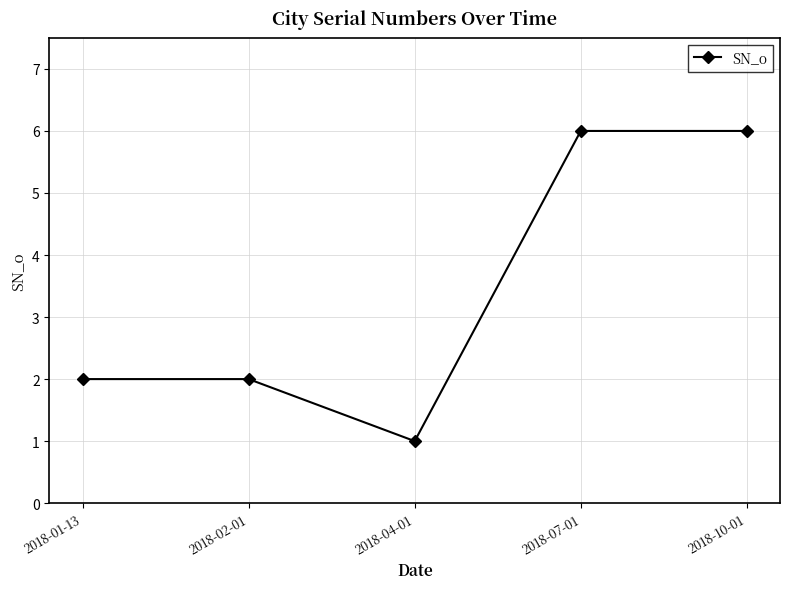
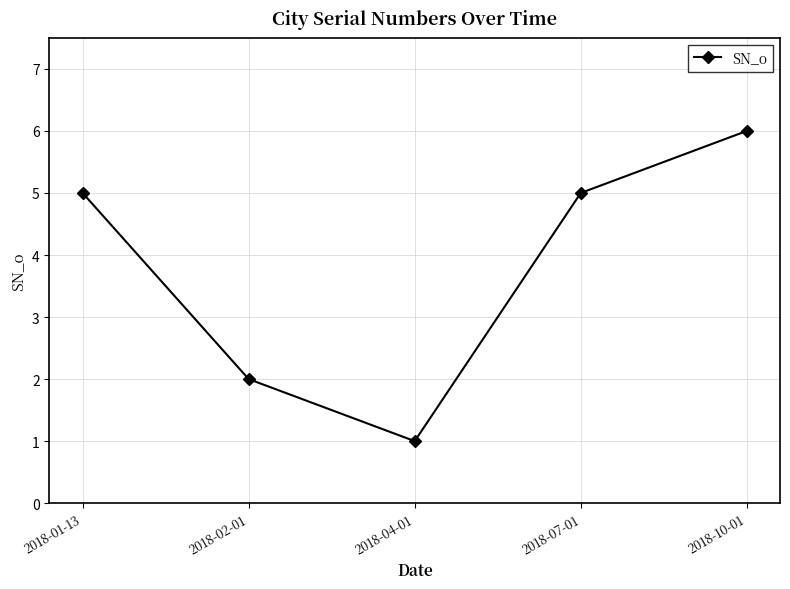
2018-01-13: 2 -> 5
2018-07-01: 6 -> 5
